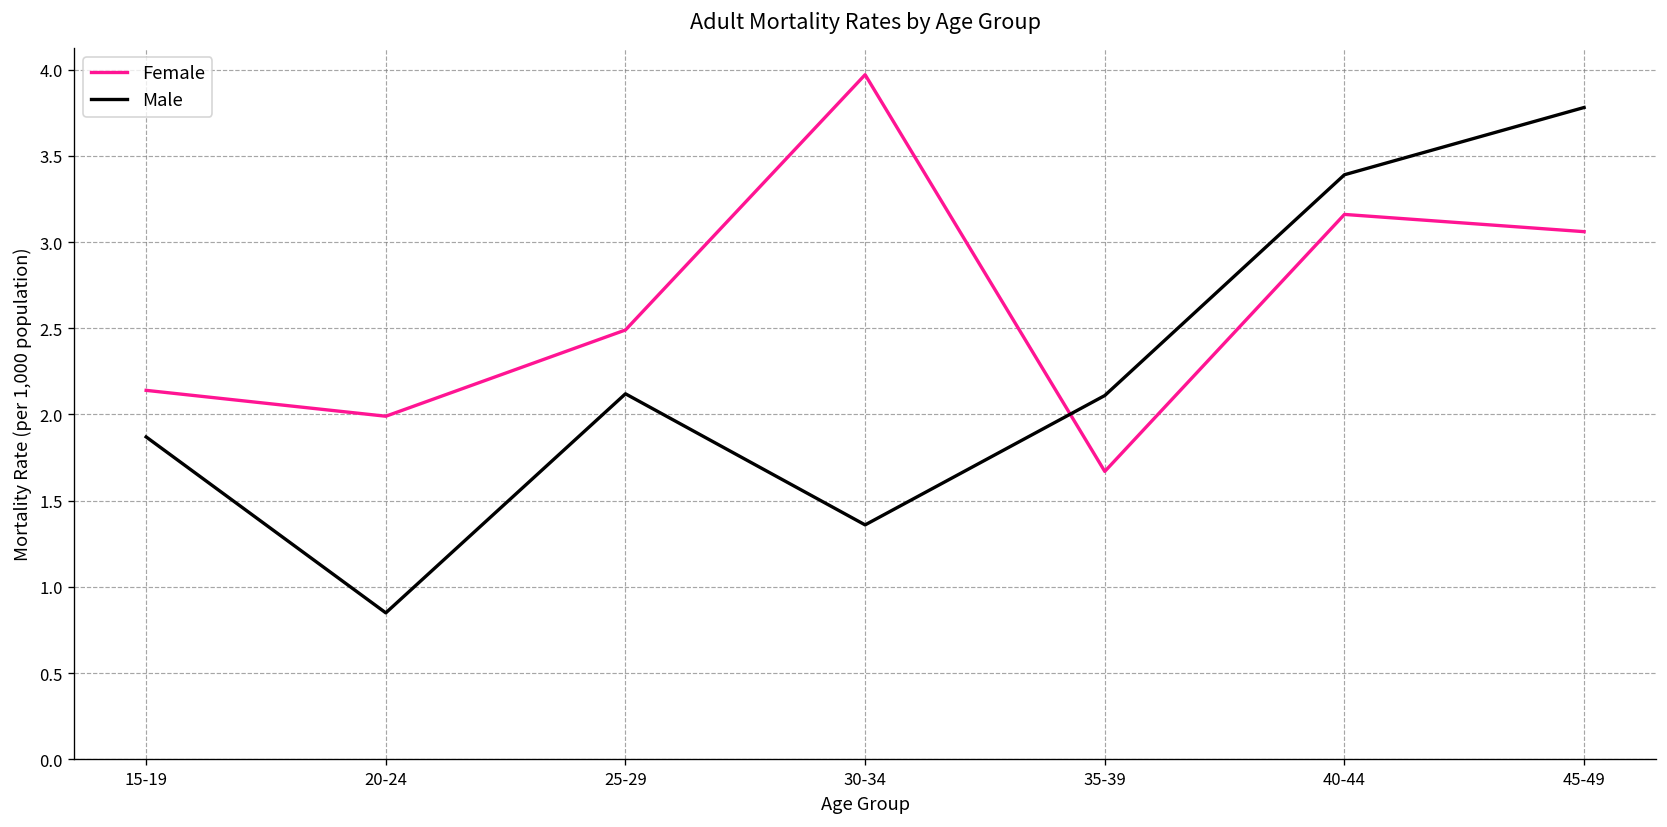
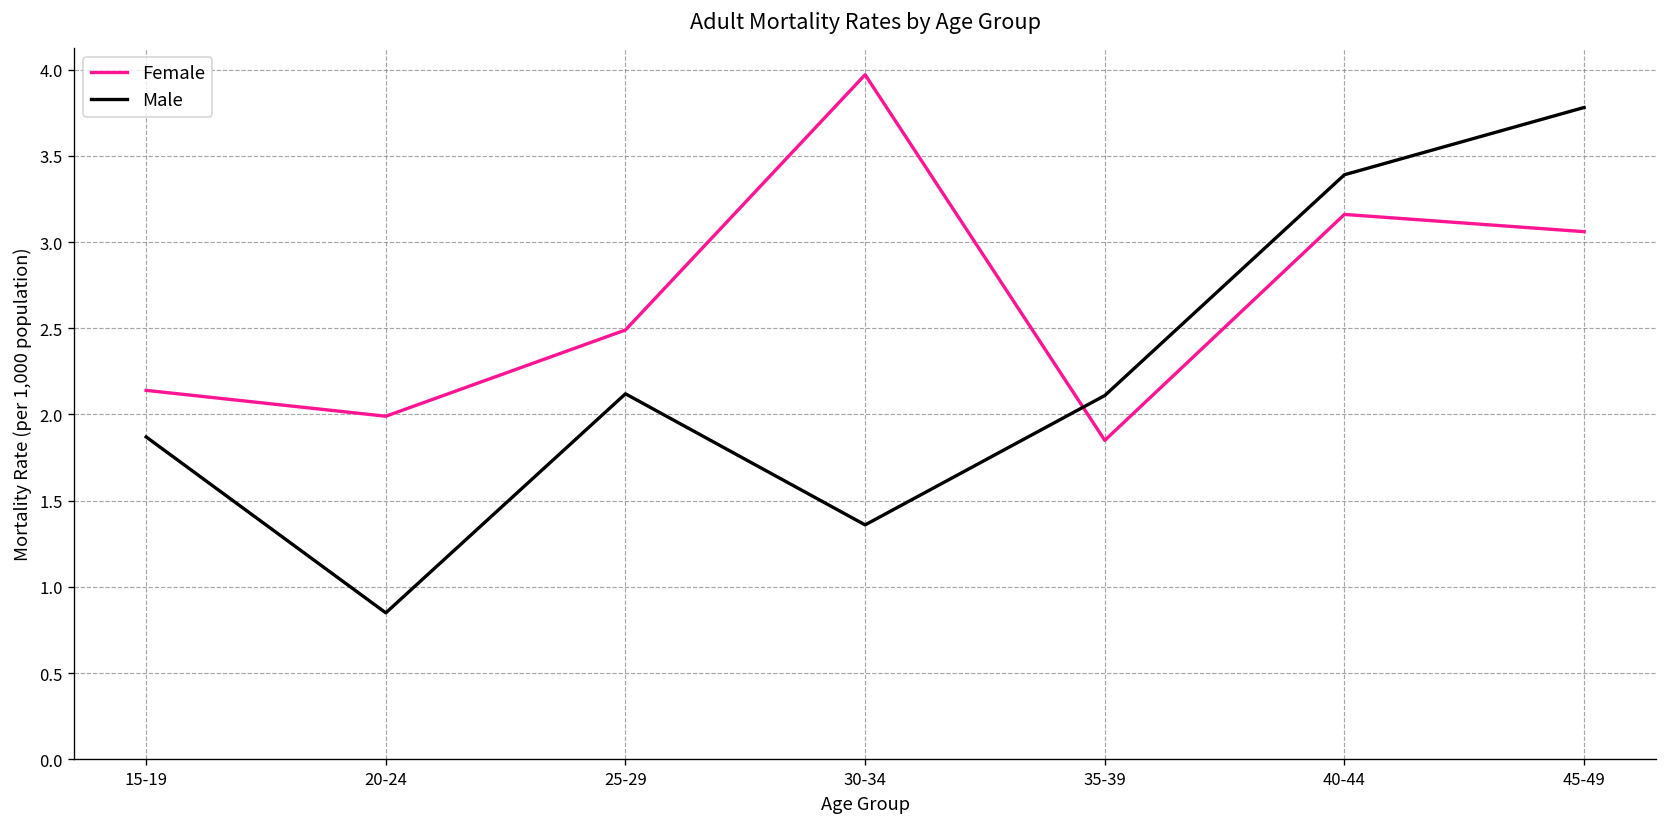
Female, 35-39: 1.67 -> 1.85
